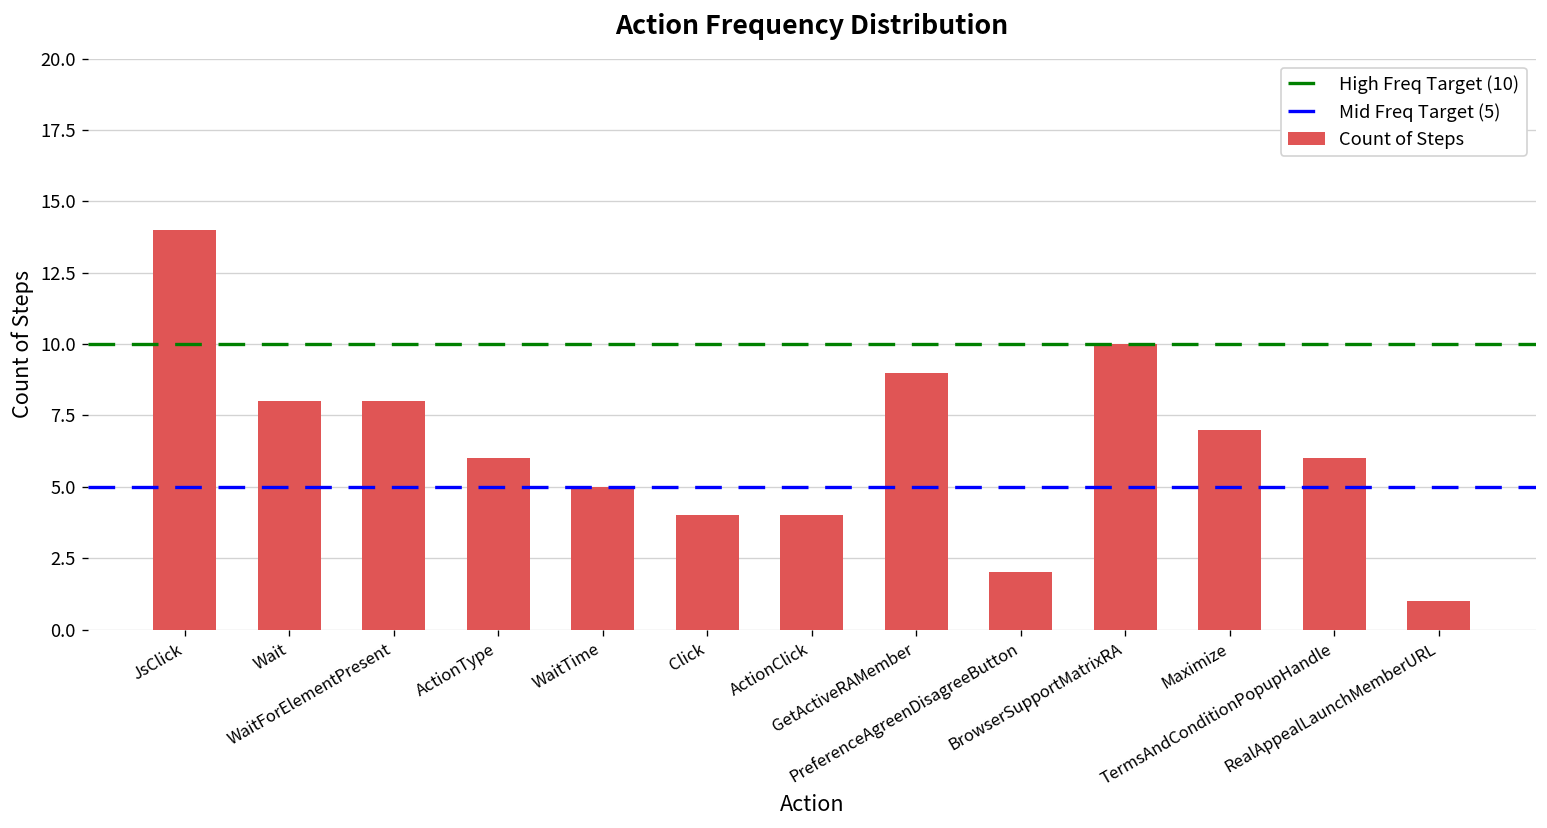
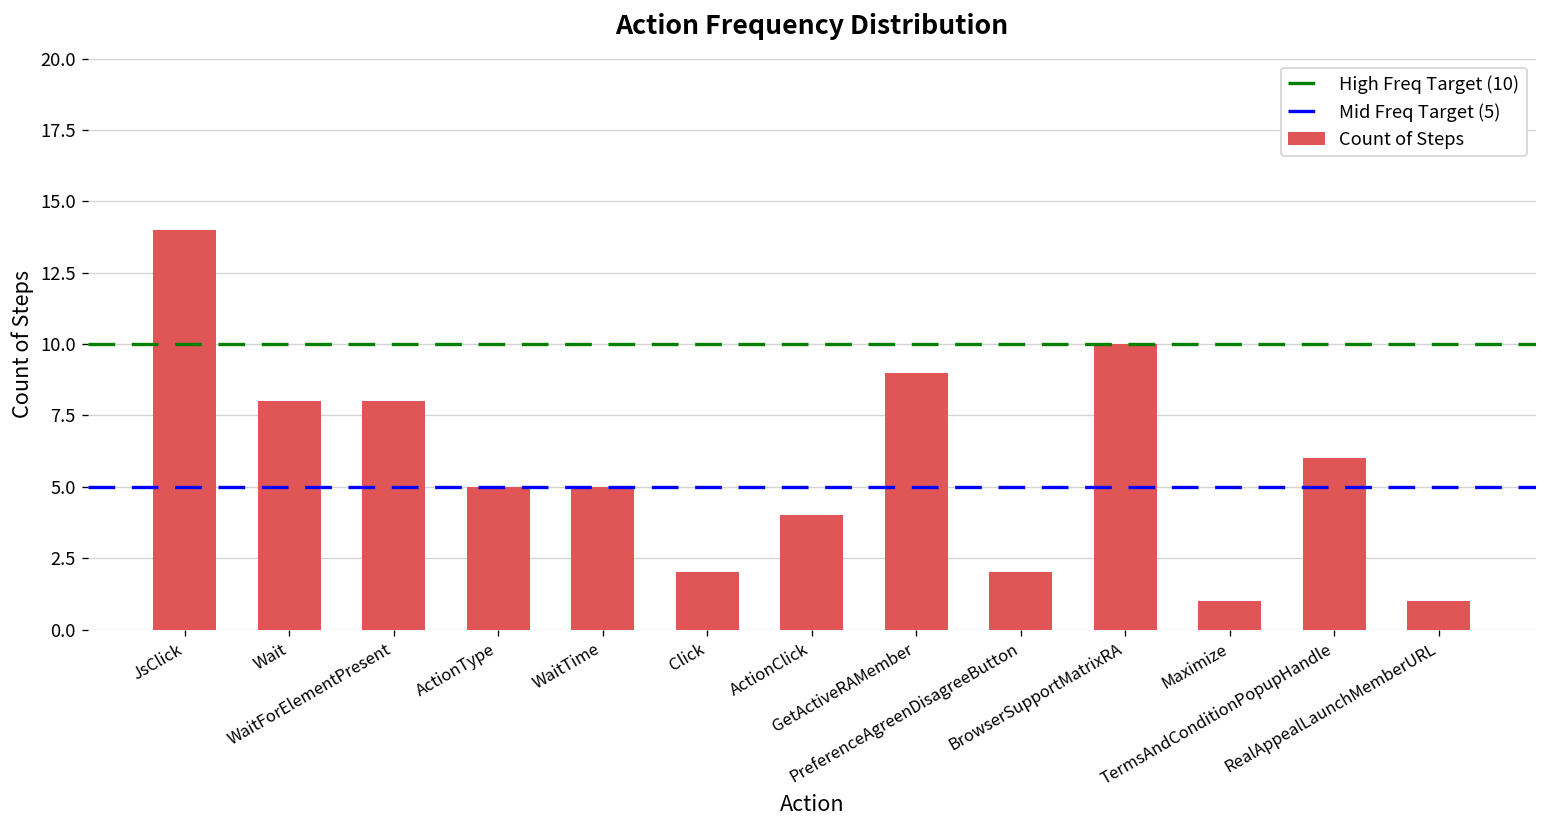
ActionType: 6 -> 5
Click: 4 -> 2
Maximize: 7 -> 1
